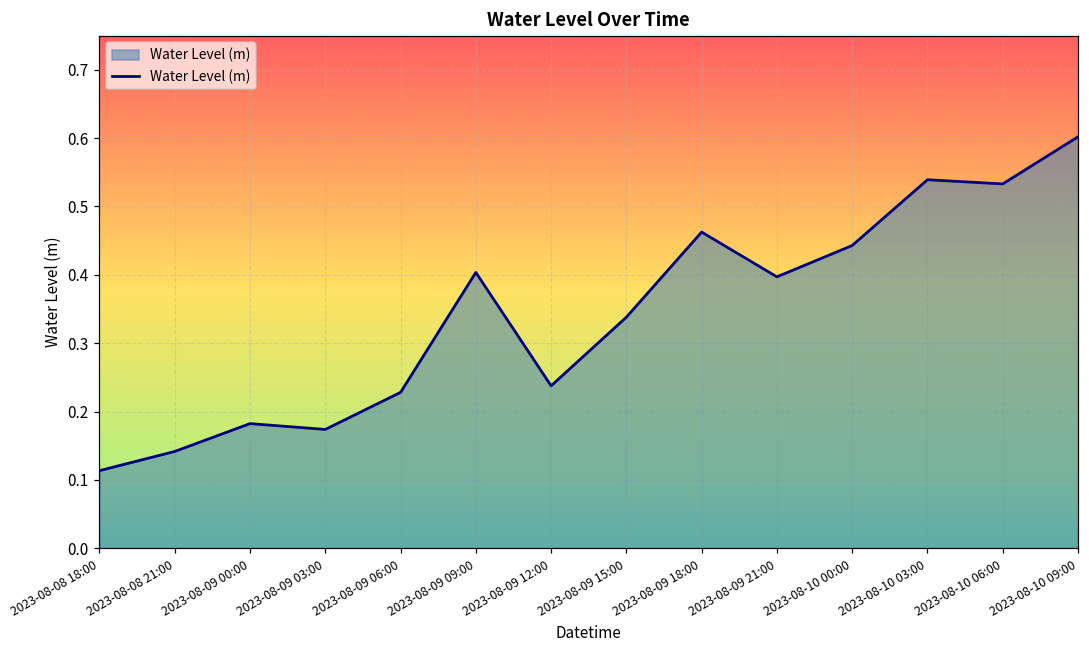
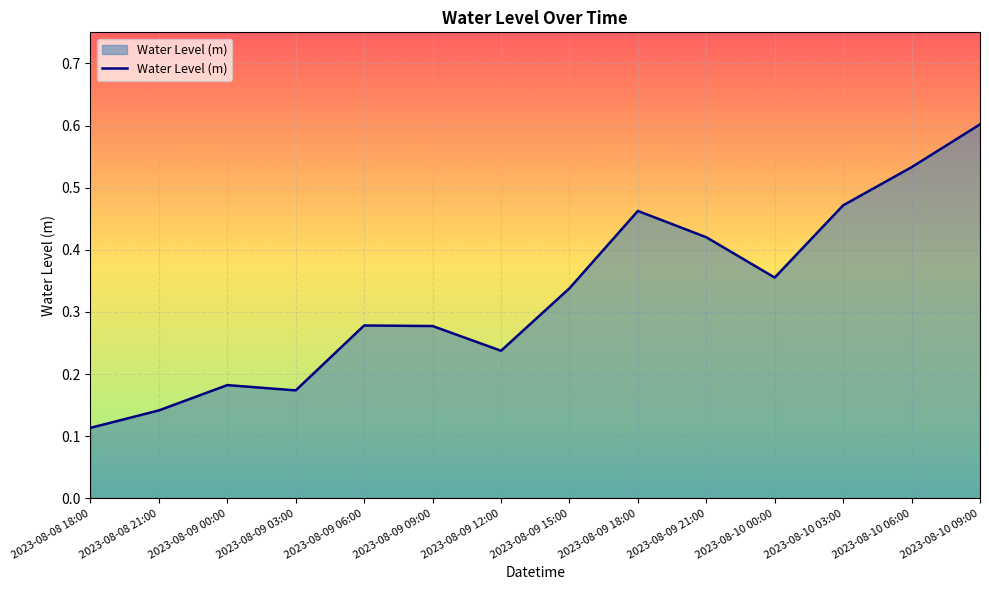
2023-08-09 06:00: 0.23 -> 0.28
2023-08-09 09:00: 0.40 -> 0.28
2023-08-09 21:00: 0.40 -> 0.42
2023-08-10 00:00: 0.44 -> 0.36
2023-08-10 03:00: 0.54 -> 0.47
